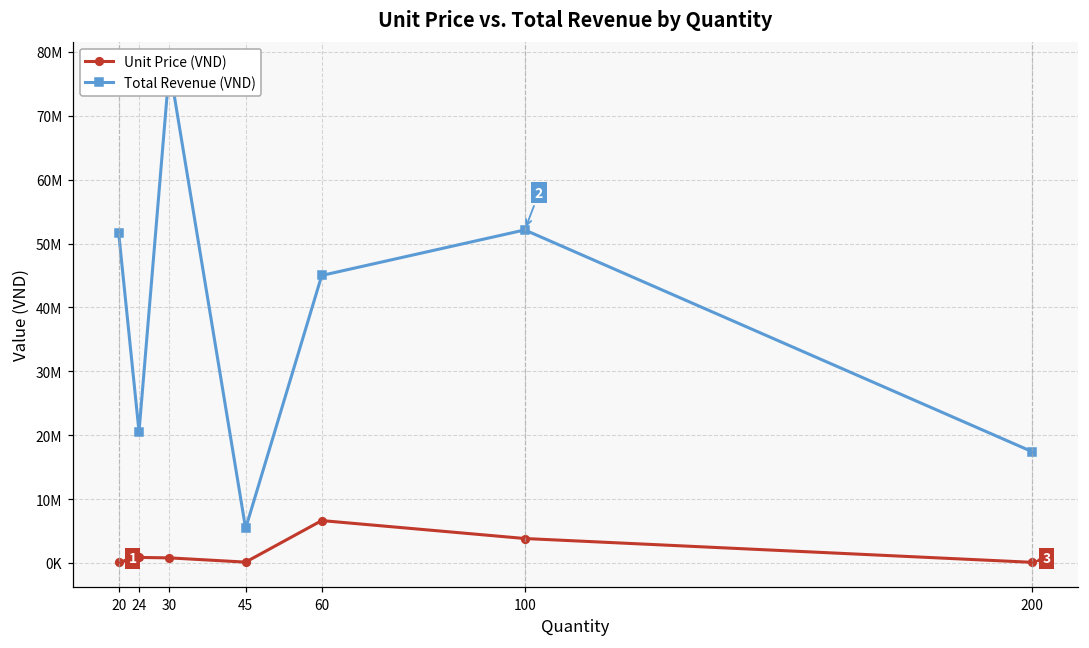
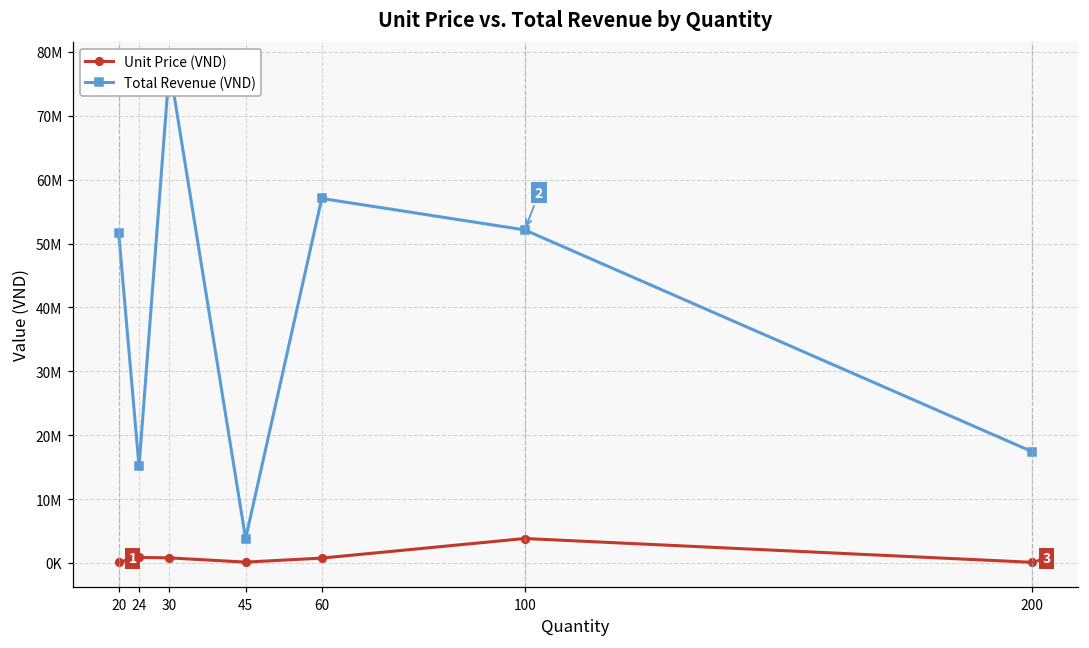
Total Revenue (VND), 24: 21000000 -> 15000000
Total Revenue (VND), 45: 5000000 -> 4000000
Unit Price (VND), 60: 7000000 -> 1000000
Total Revenue (VND), 60: 45000000 -> 57000000
